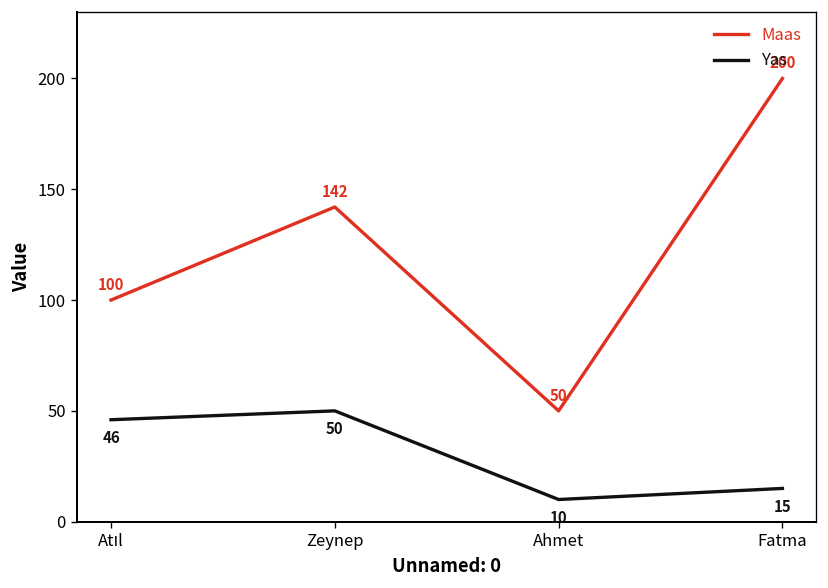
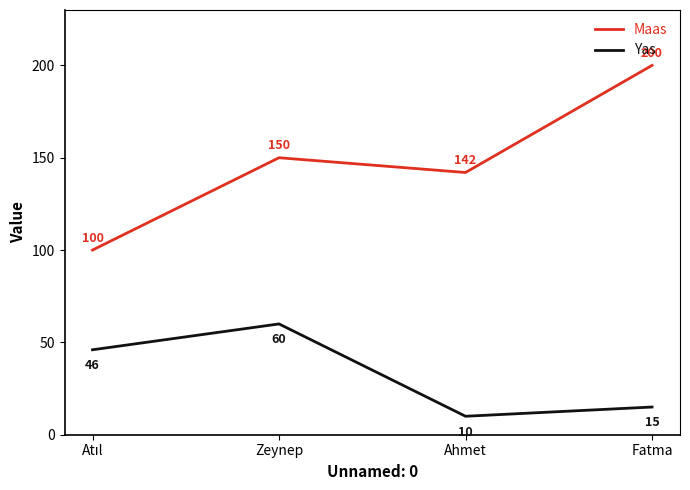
Maas, Zeynep: 142 -> 150
Yas, Zeynep: 50 -> 60
Maas, Ahmet: 50 -> 142
